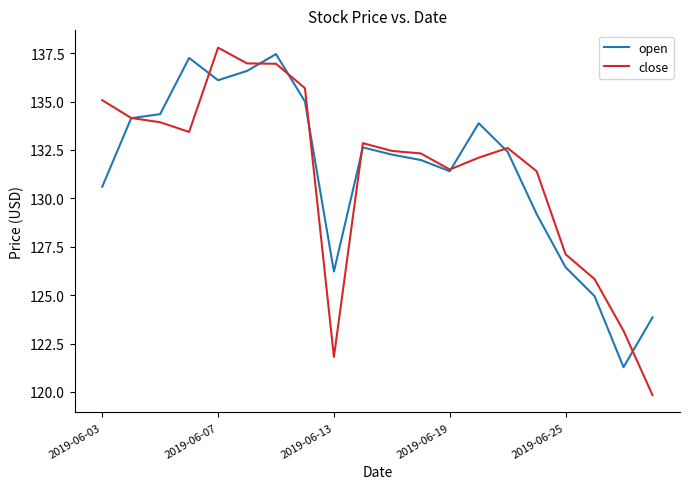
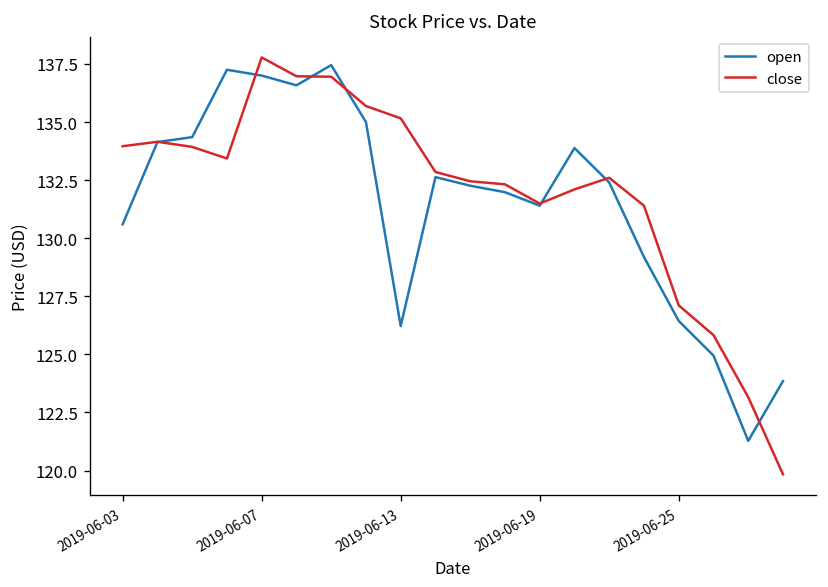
close, 2019-06-03: 135.1 -> 134.0
open, 2019-06-07: 136.1 -> 137.0
close, 2019-06-13: 121.8 -> 135.2
